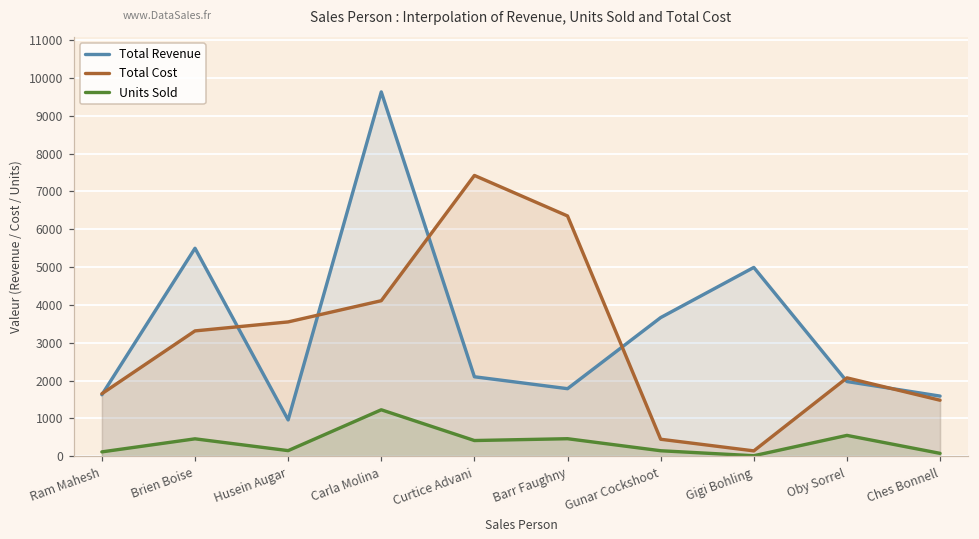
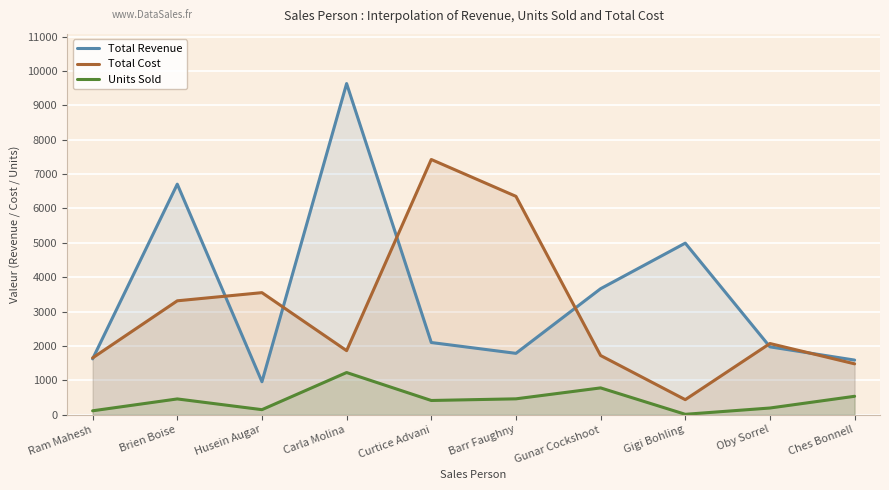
Total Revenue, Brien Boise: 5500 -> 6700
Total Cost, Carla Molina: 4100 -> 1900
Total Cost, Gunar Cockshoot: 400 -> 1700
Units Sold, Gunar Cockshoot: 100 -> 800
Total Cost, Gigi Bohling: 100 -> 400
Units Sold, Oby Sorrel: 600 -> 200
Units Sold, Ches Bonnell: 100 -> 500
